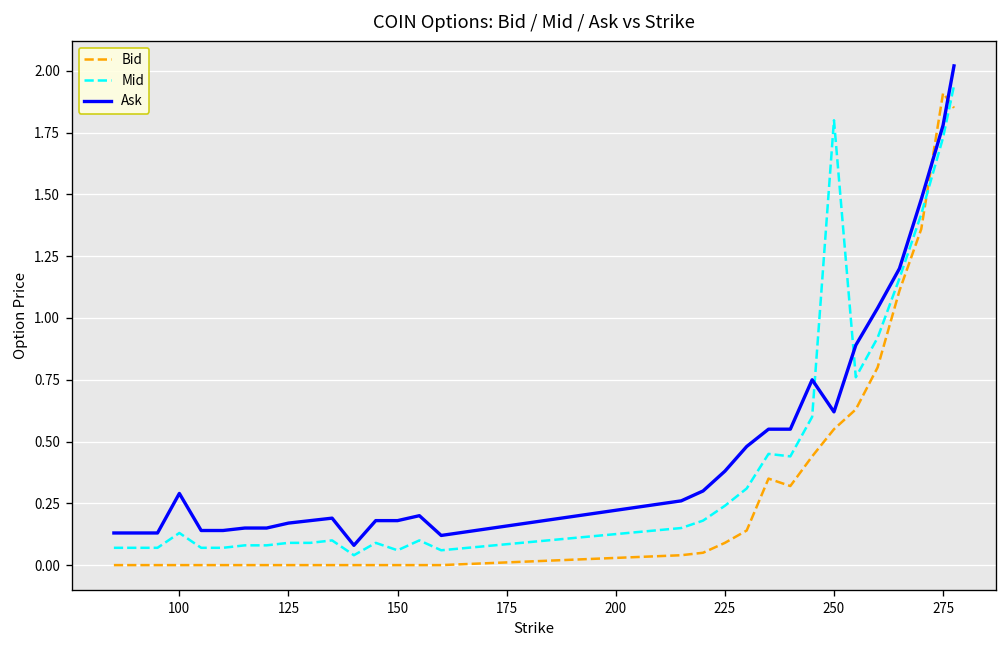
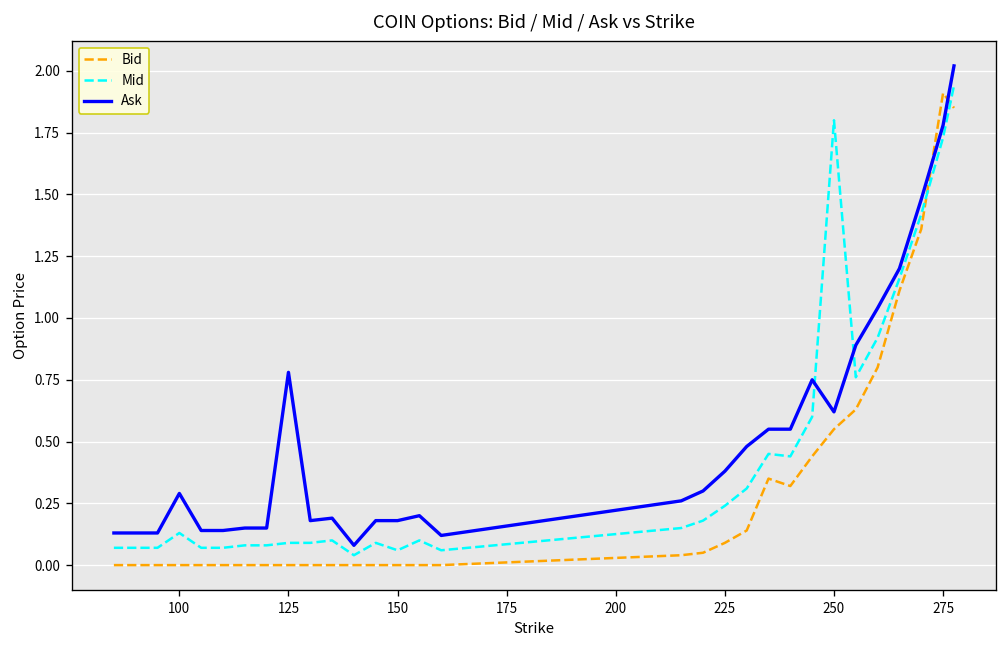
Ask, 125: 0.17 -> 0.78
